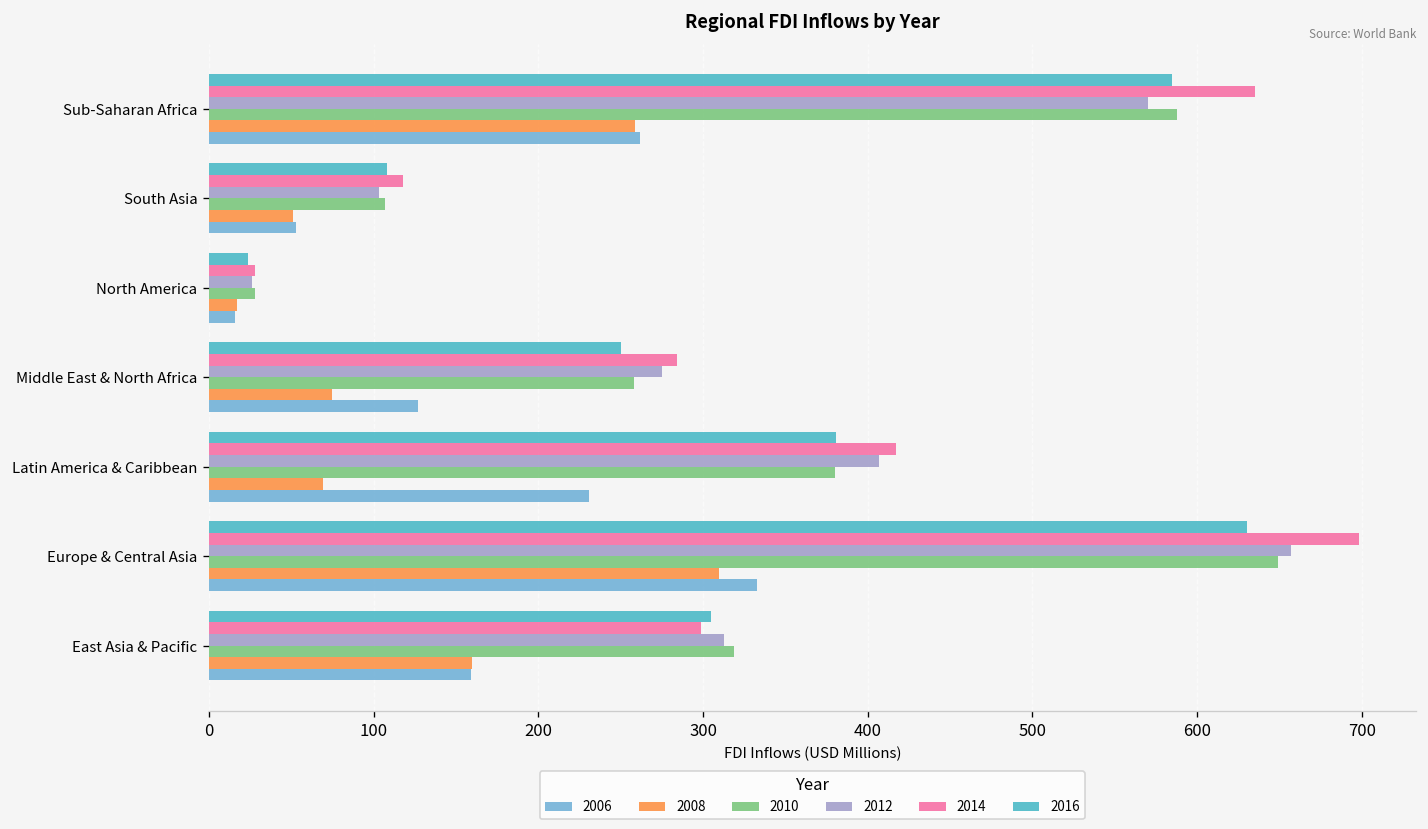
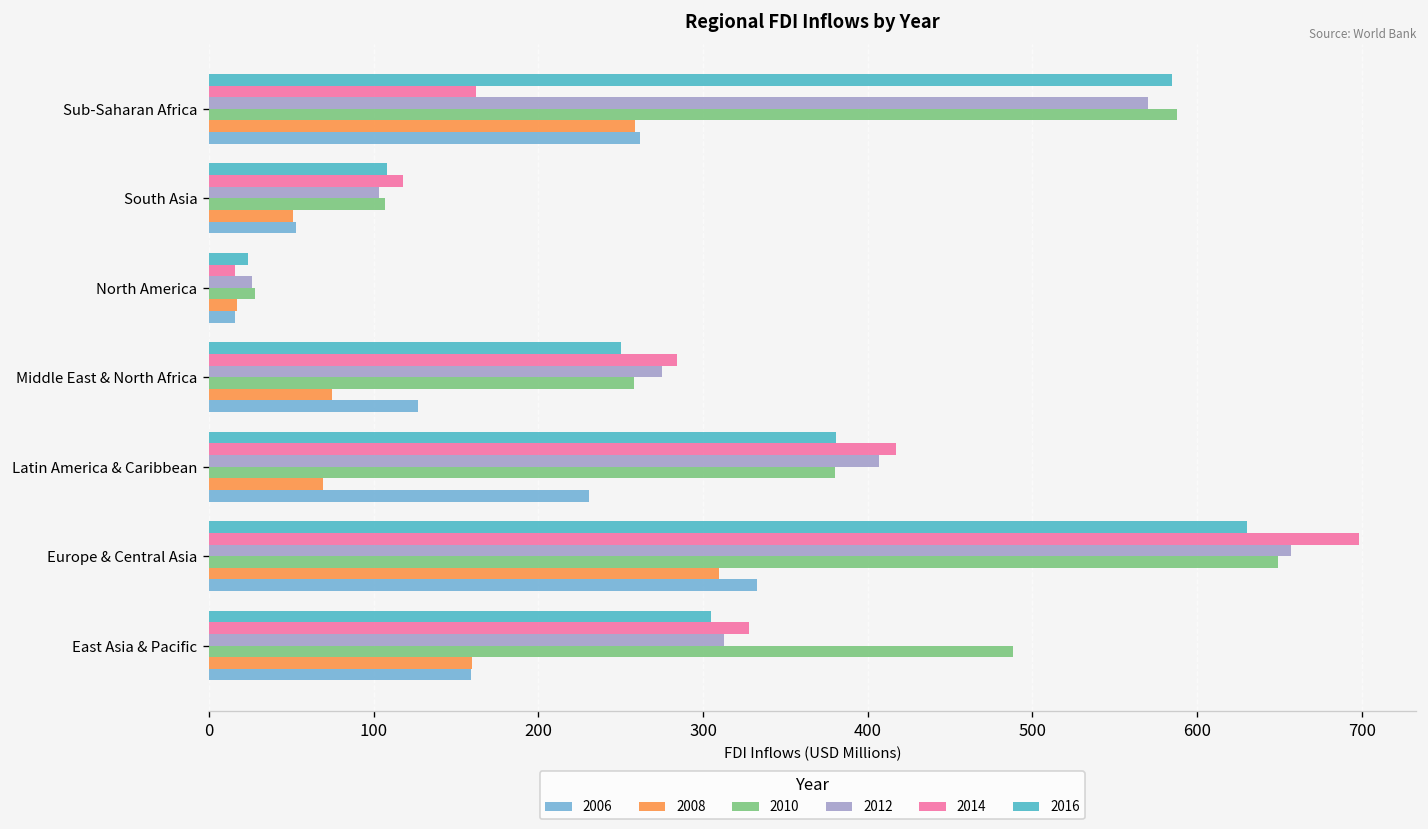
2014, Sub-Saharan Africa: 635 -> 162
2014, North America: 28 -> 16
2014, East Asia & Pacific: 299 -> 328
2010, East Asia & Pacific: 319 -> 488
